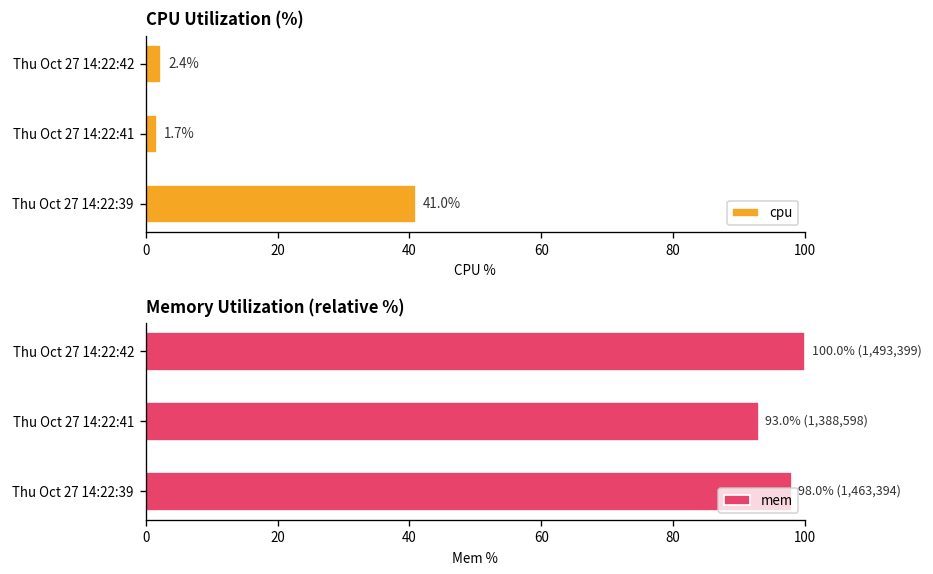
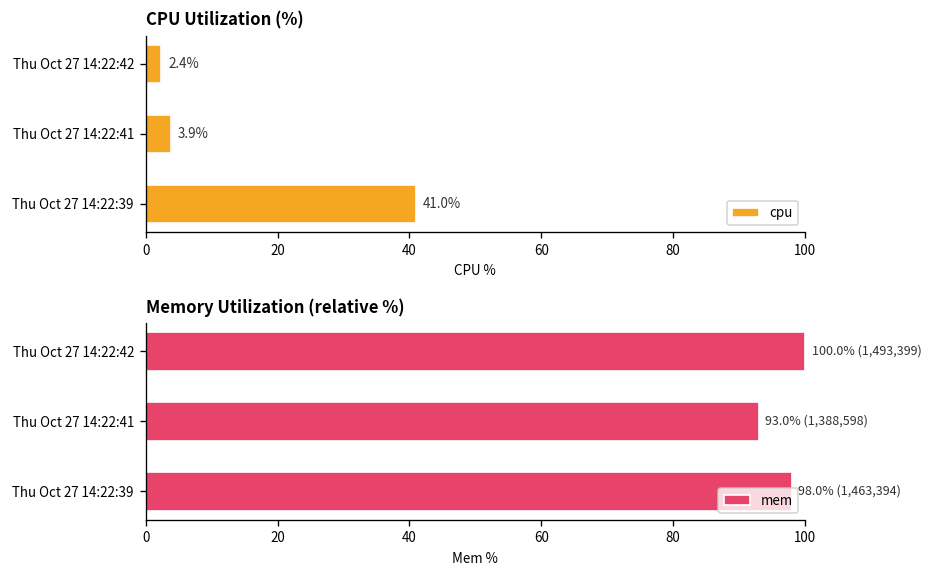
CPU Utilization (%), Thu Oct 27 14:22:41: 1.7% -> 3.9%
